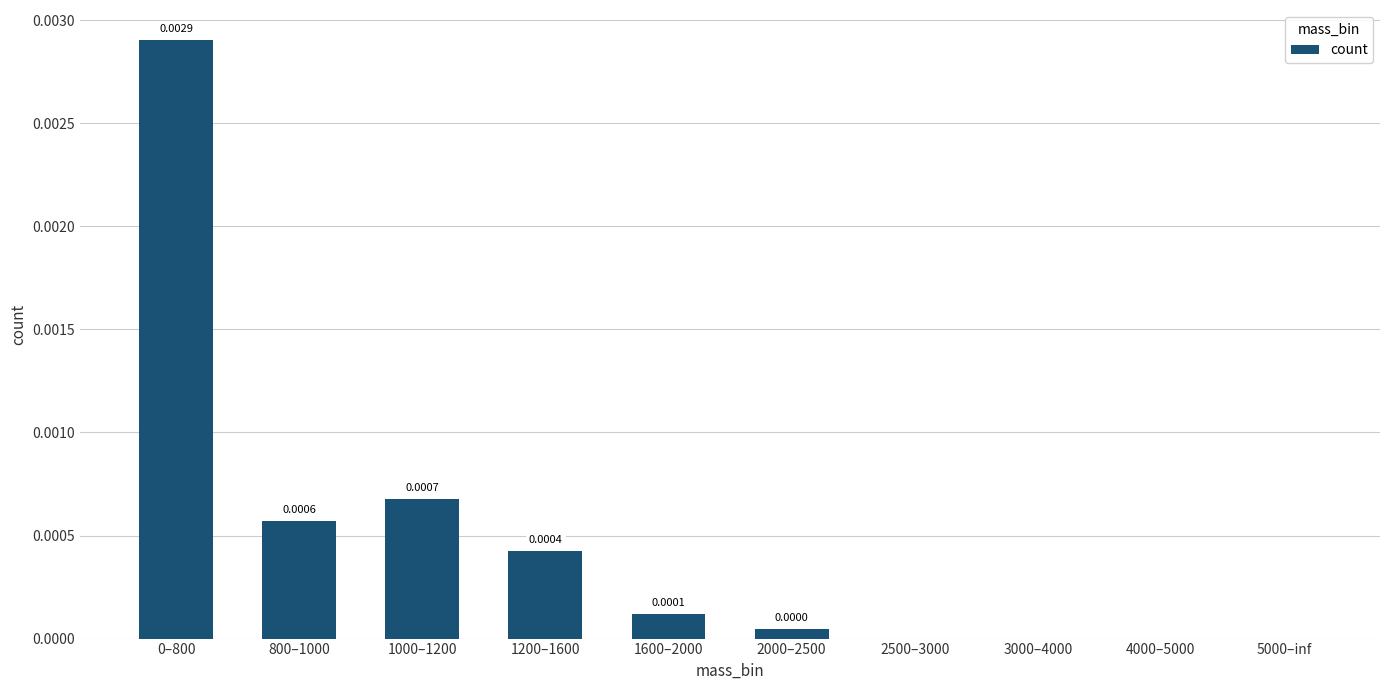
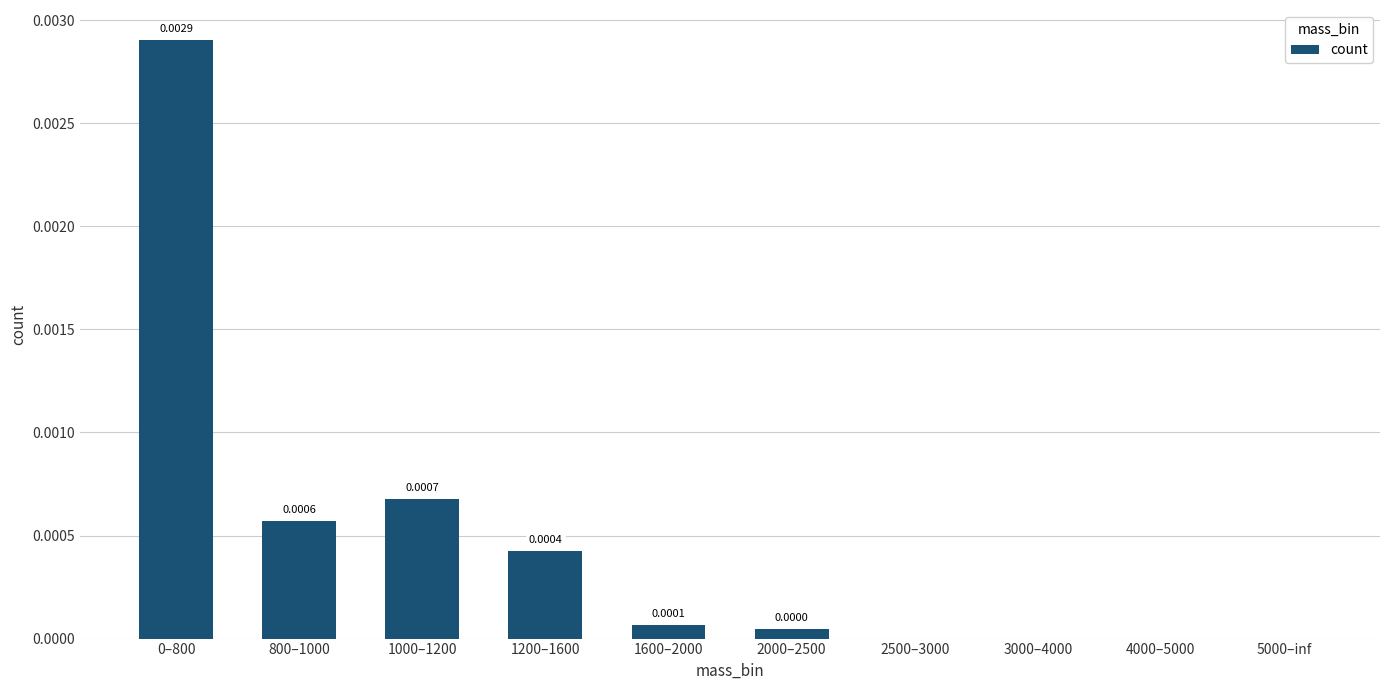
1600–2000: 0.00012 -> 0.00007
